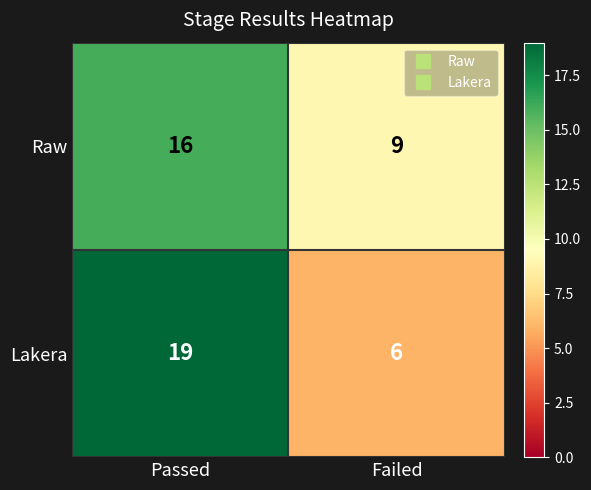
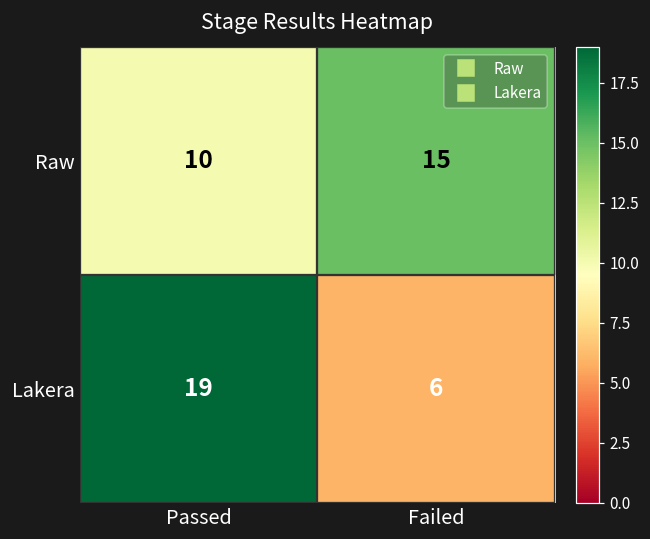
Raw, Passed: 16 -> 10
Raw, Failed: 9 -> 15
